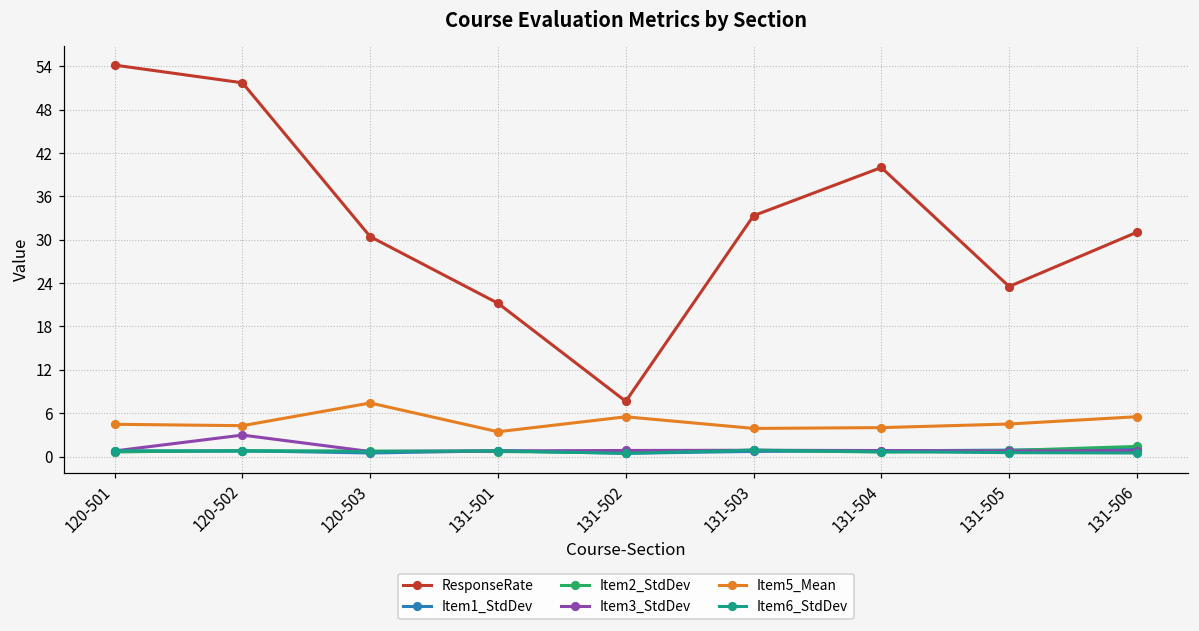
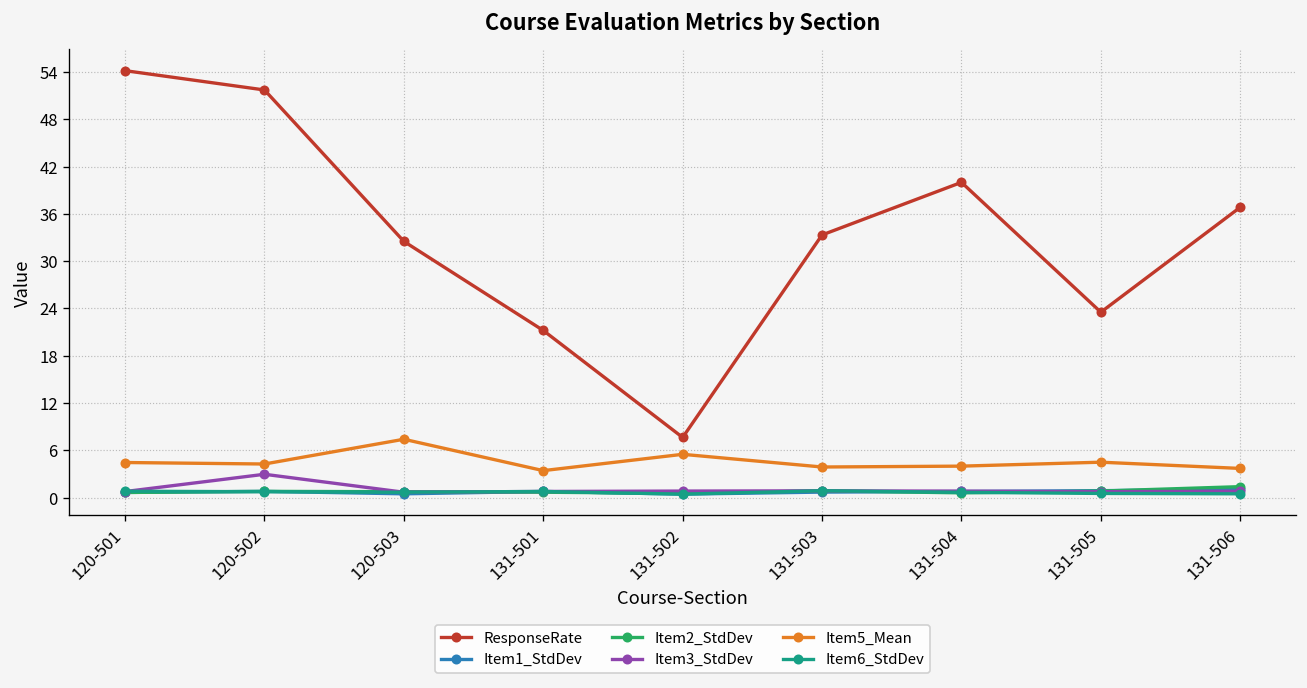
ResponseRate, 120-503: 30 -> 33
ResponseRate, 131-506: 31 -> 37
Item5_Mean, 131-506: 6 -> 4
